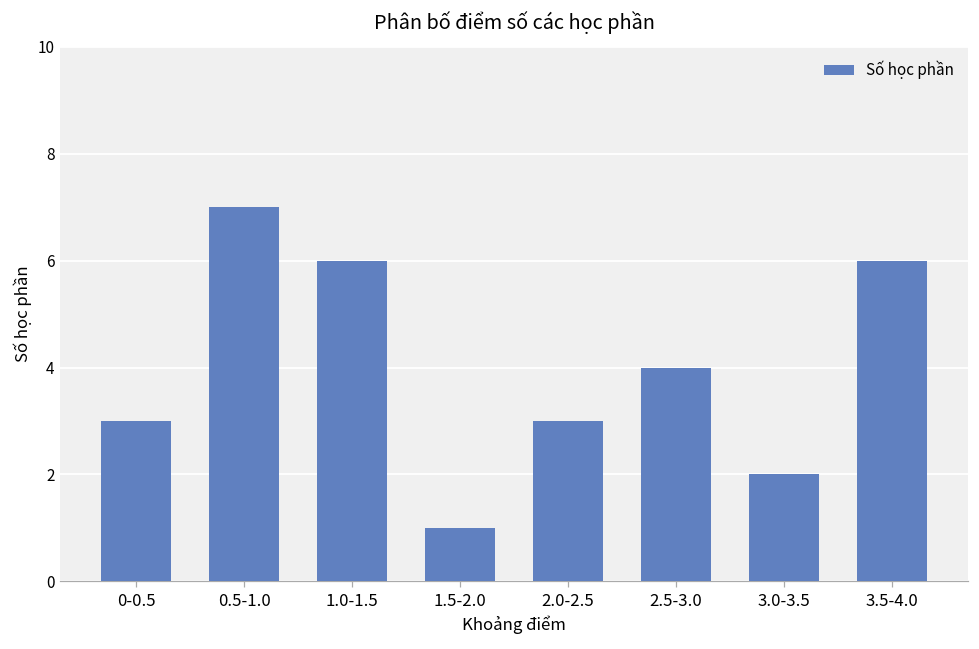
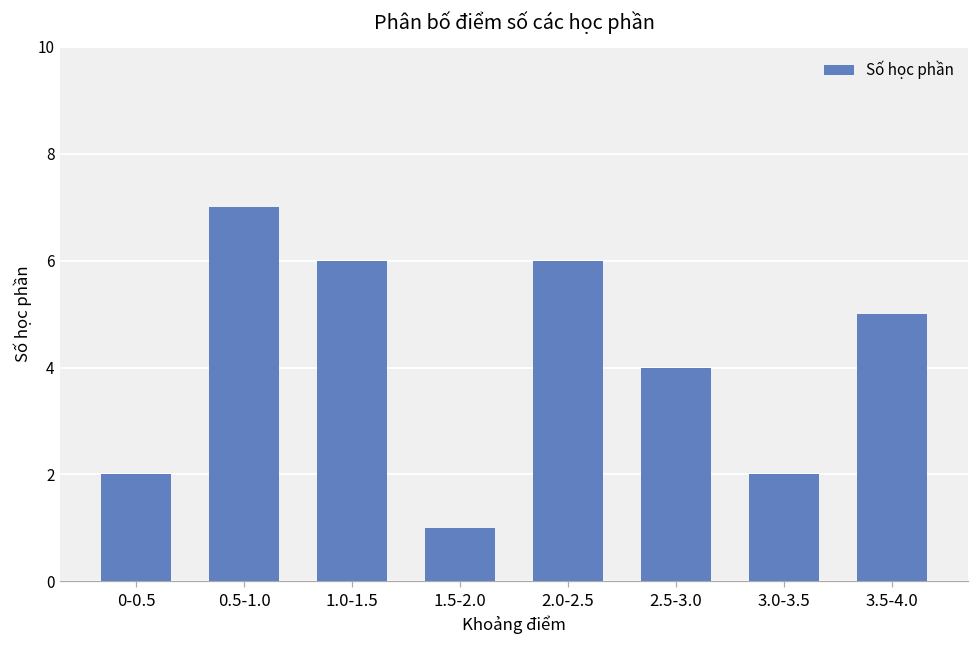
0-0.5: 3 -> 2
2.0-2.5: 3 -> 6
3.5-4.0: 6 -> 5
